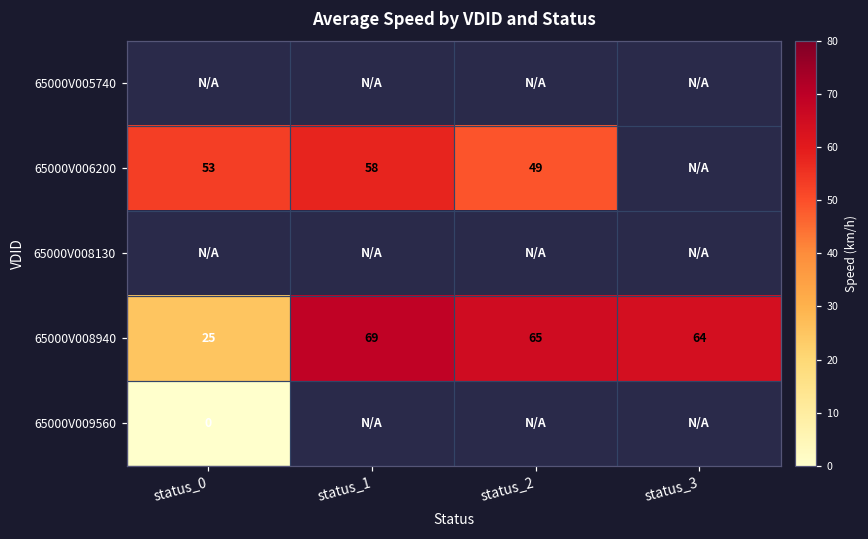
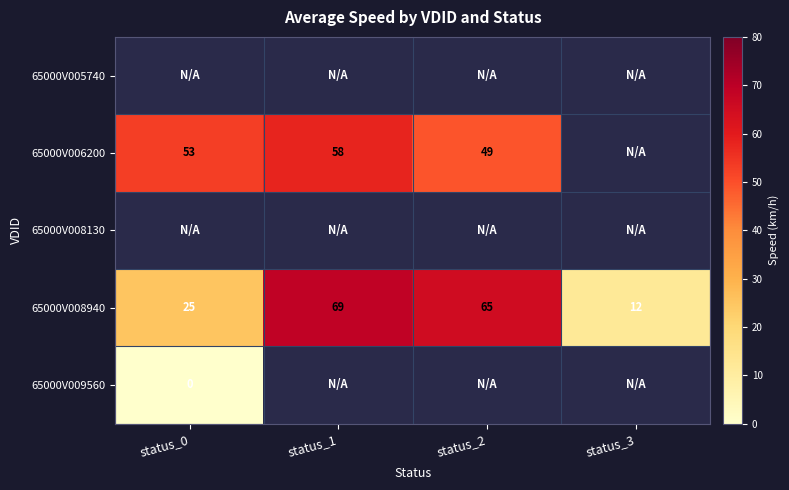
65000V008940, status_3: 64 -> 12
